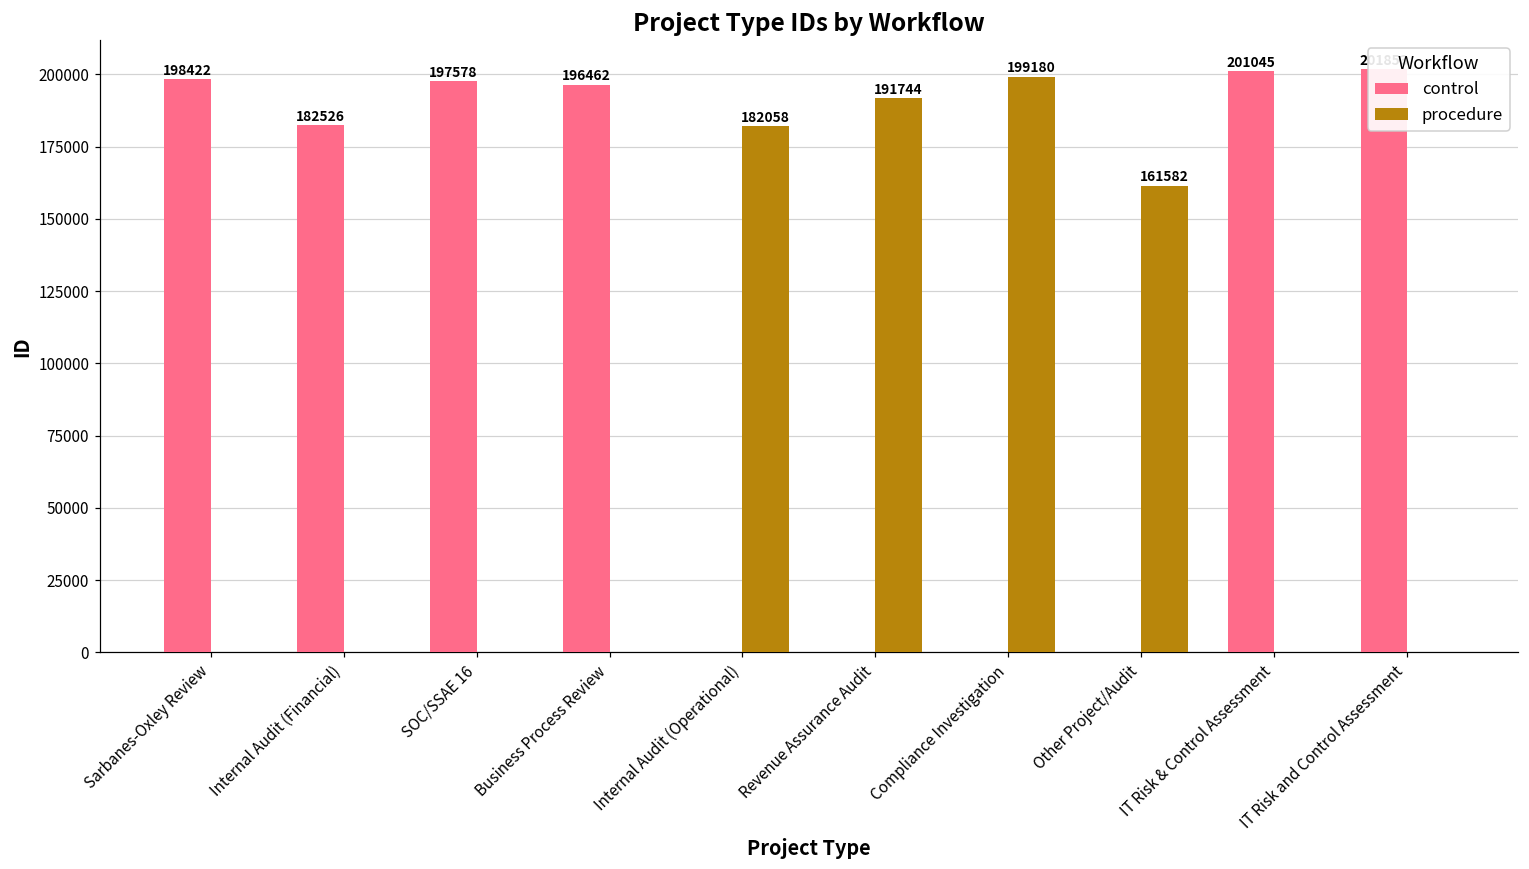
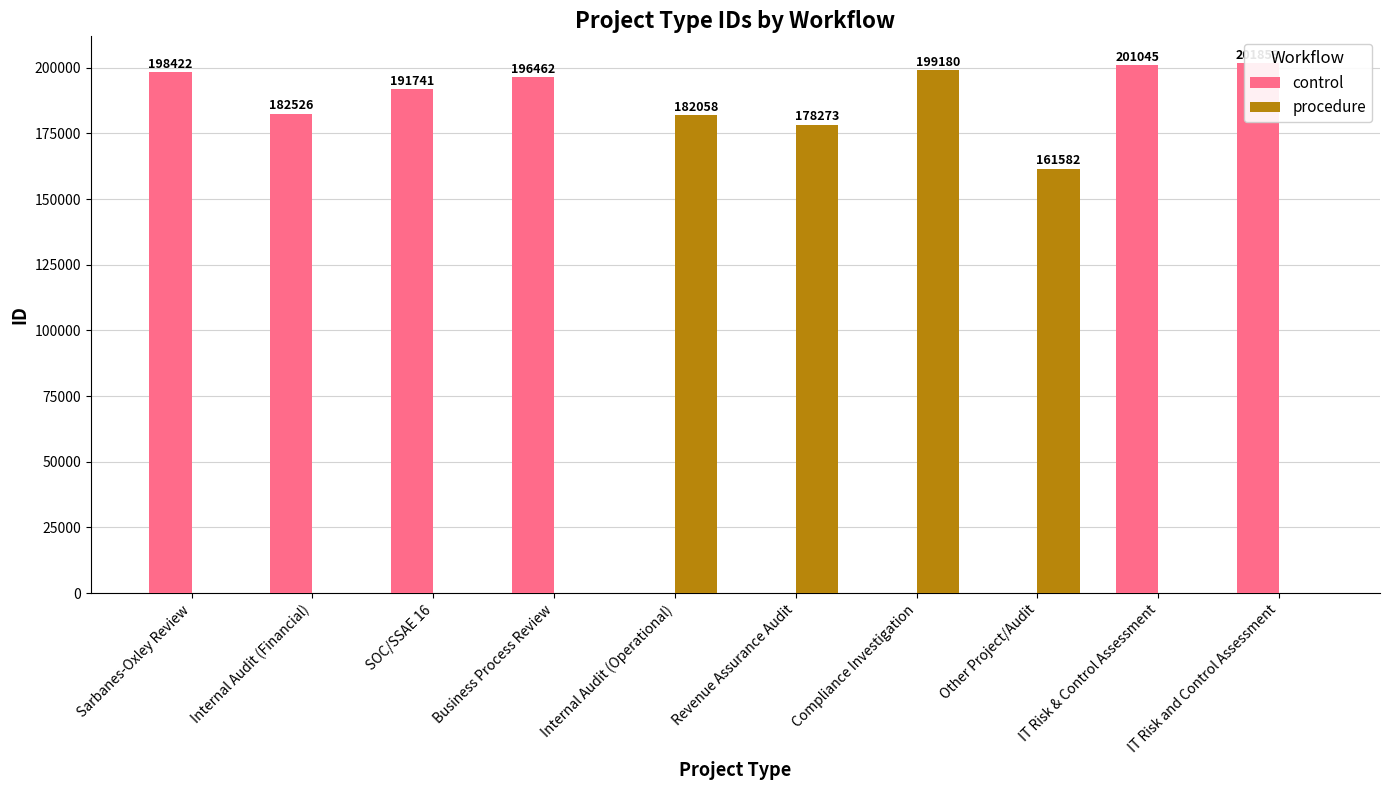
control, SOC/SSAE 16: 197578 -> 191741
procedure, Revenue Assurance Audit: 191744 -> 178273
